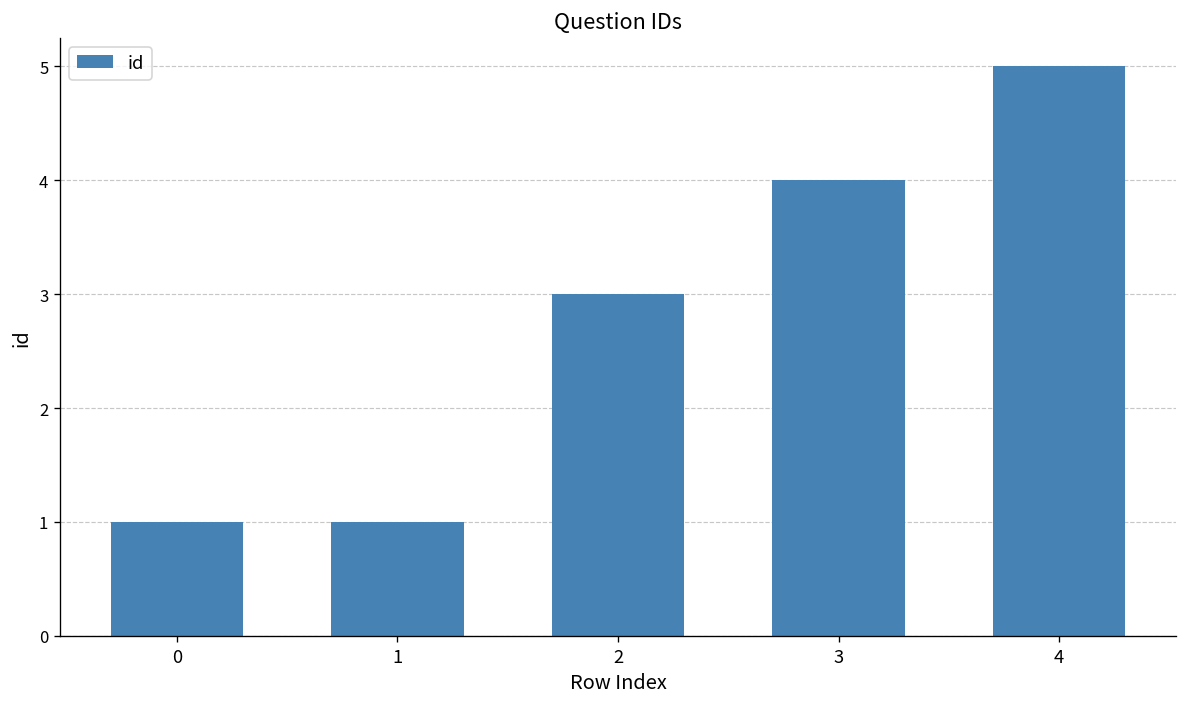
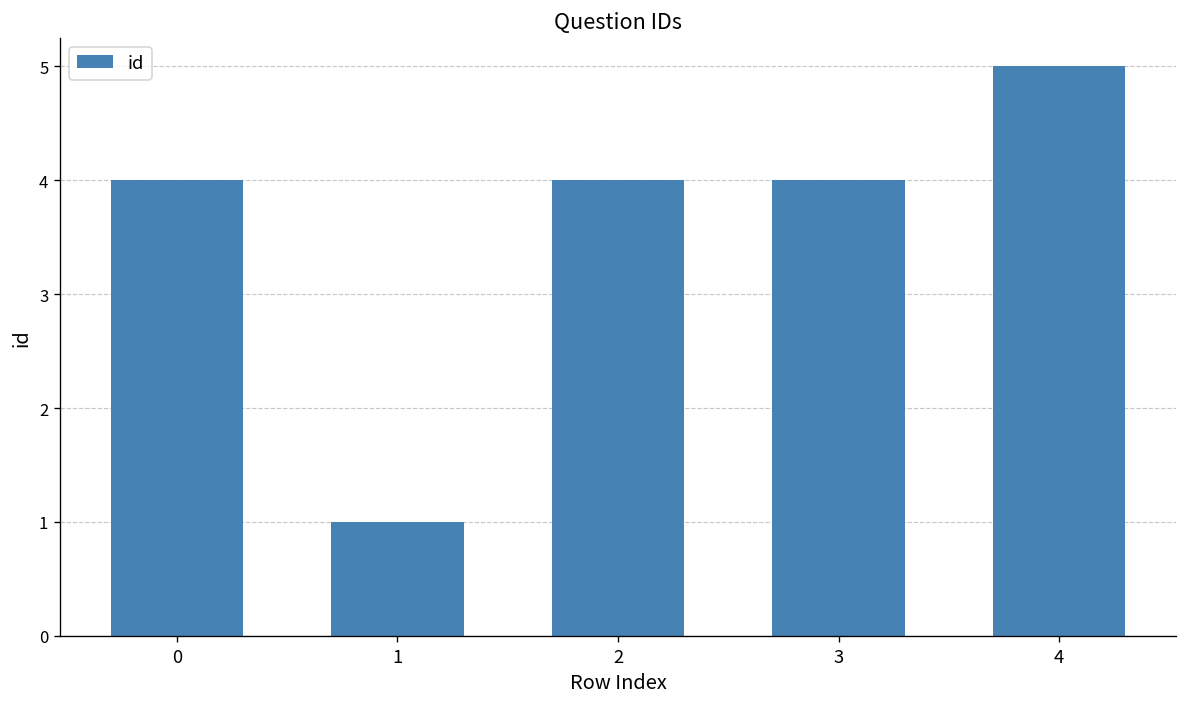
0: 1 -> 4
2: 3 -> 4
